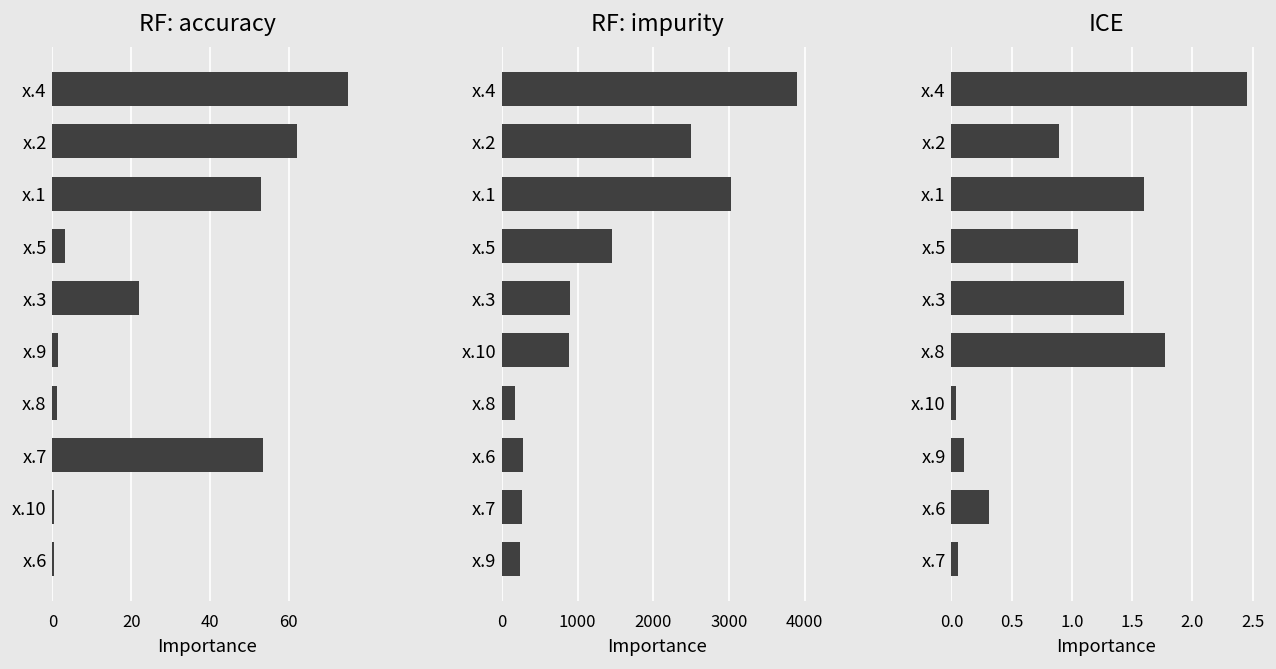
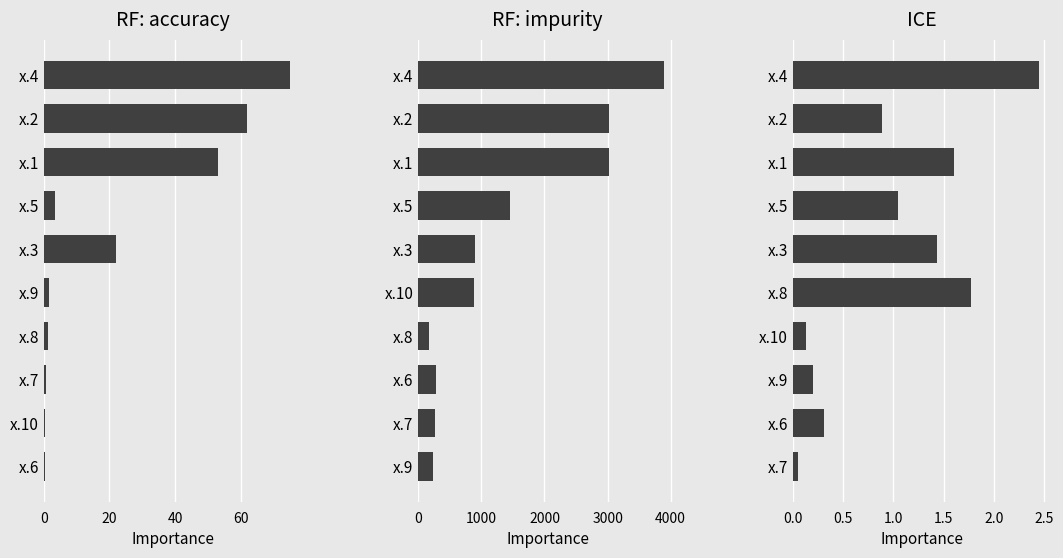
RF: accuracy, x.7: 54 -> 1
RF: impurity, x.2: 2500 -> 3000
ICE, x.10: 0.04 -> 0.13
ICE, x.9: 0.1 -> 0.2
